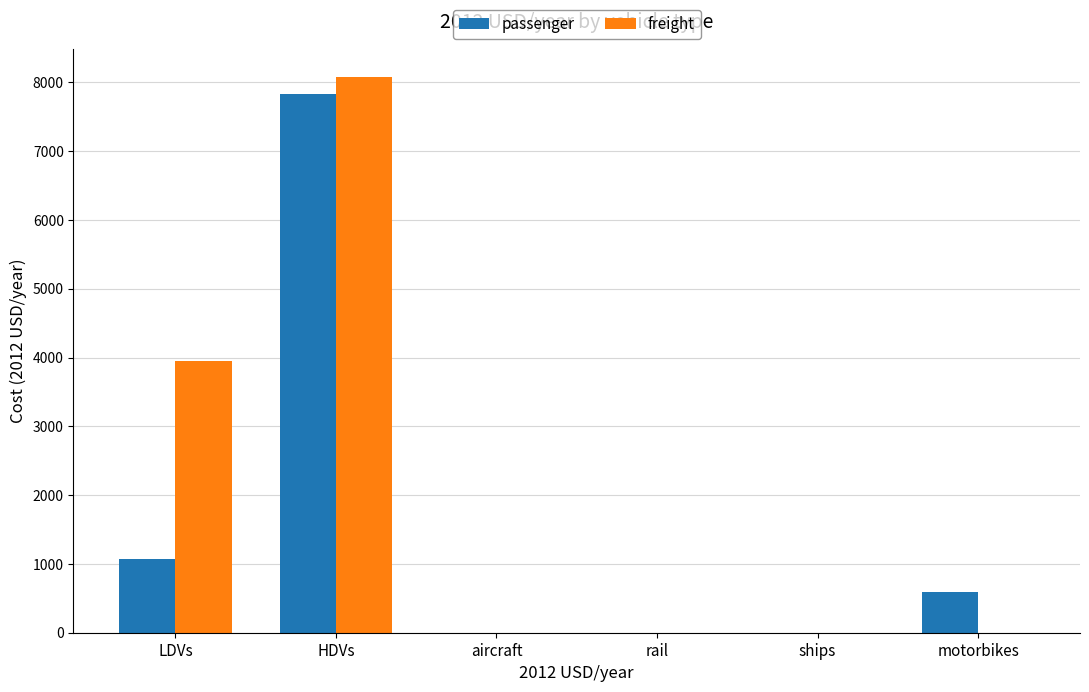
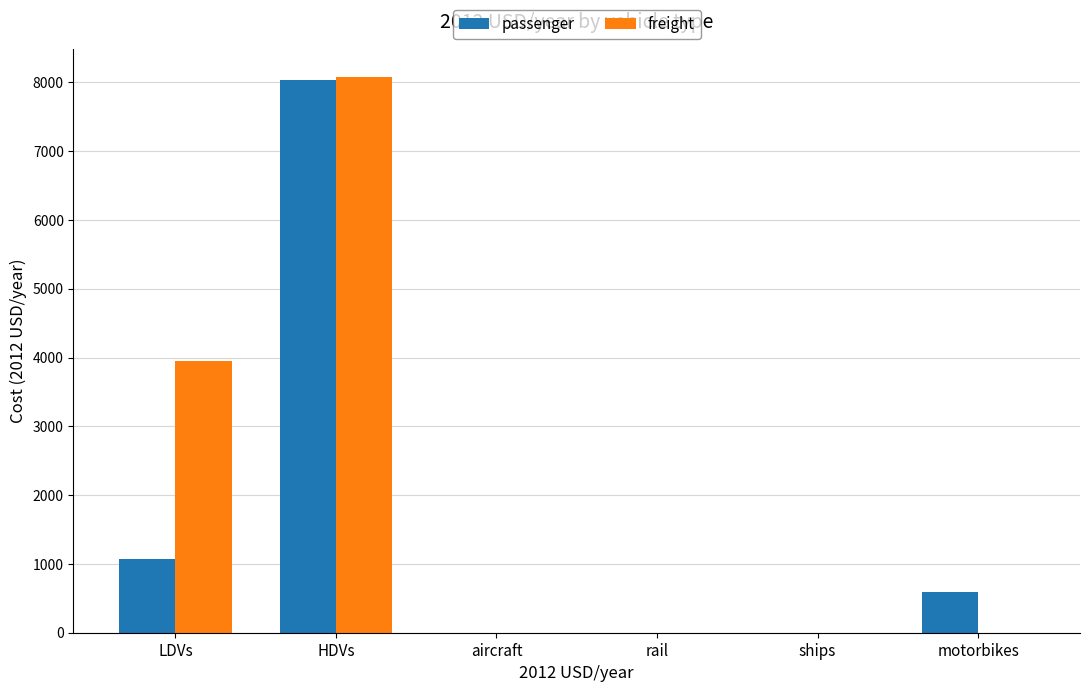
passenger, HDVs: 7800 -> 8000
